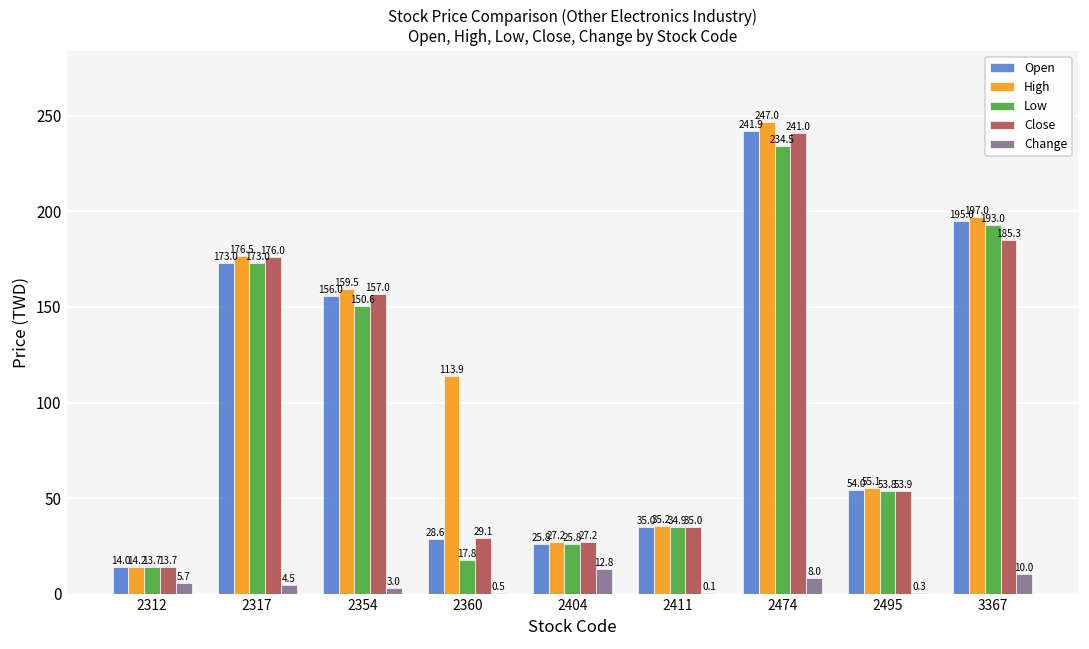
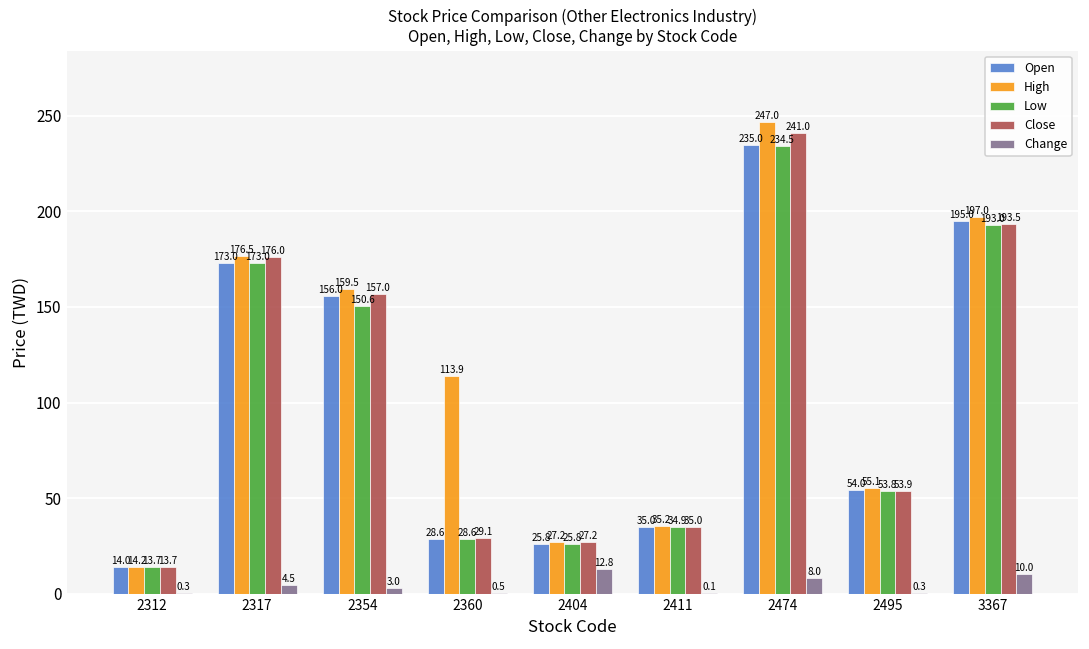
Change, 2312: 5.7 -> 0.3
Low, 2360: 17.8 -> 28.6
Open, 2474: 241.9 -> 235.0
Close, 3367: 185.3 -> 193.5
